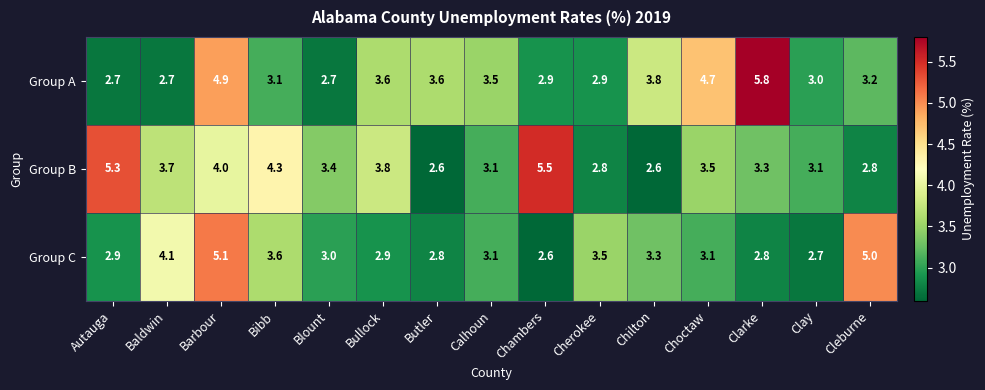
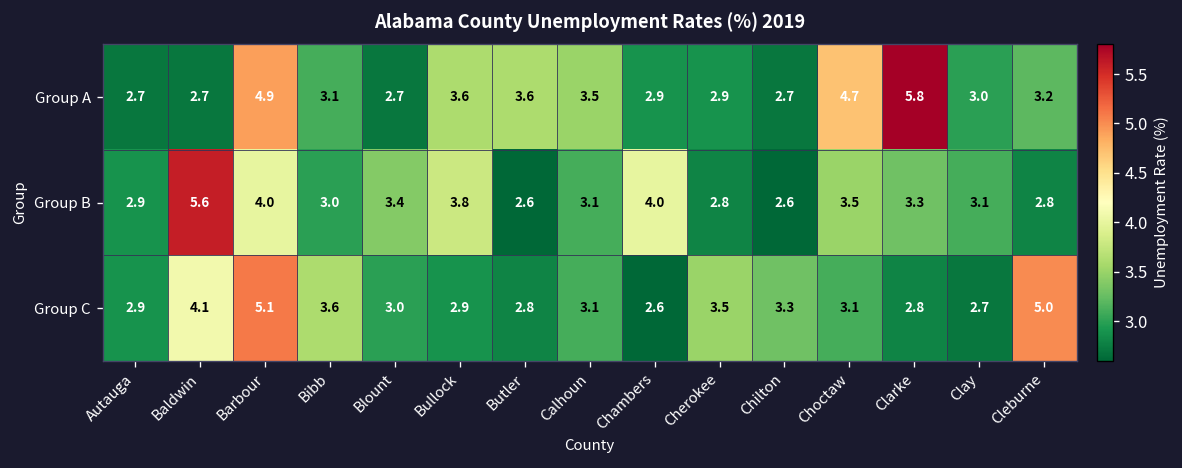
Group A, Chilton: 3.8 -> 2.7
Group B, Autauga: 5.3 -> 2.9
Group B, Baldwin: 3.7 -> 5.6
Group B, Bibb: 4.3 -> 3.0
Group B, Chambers: 5.5 -> 4.0
